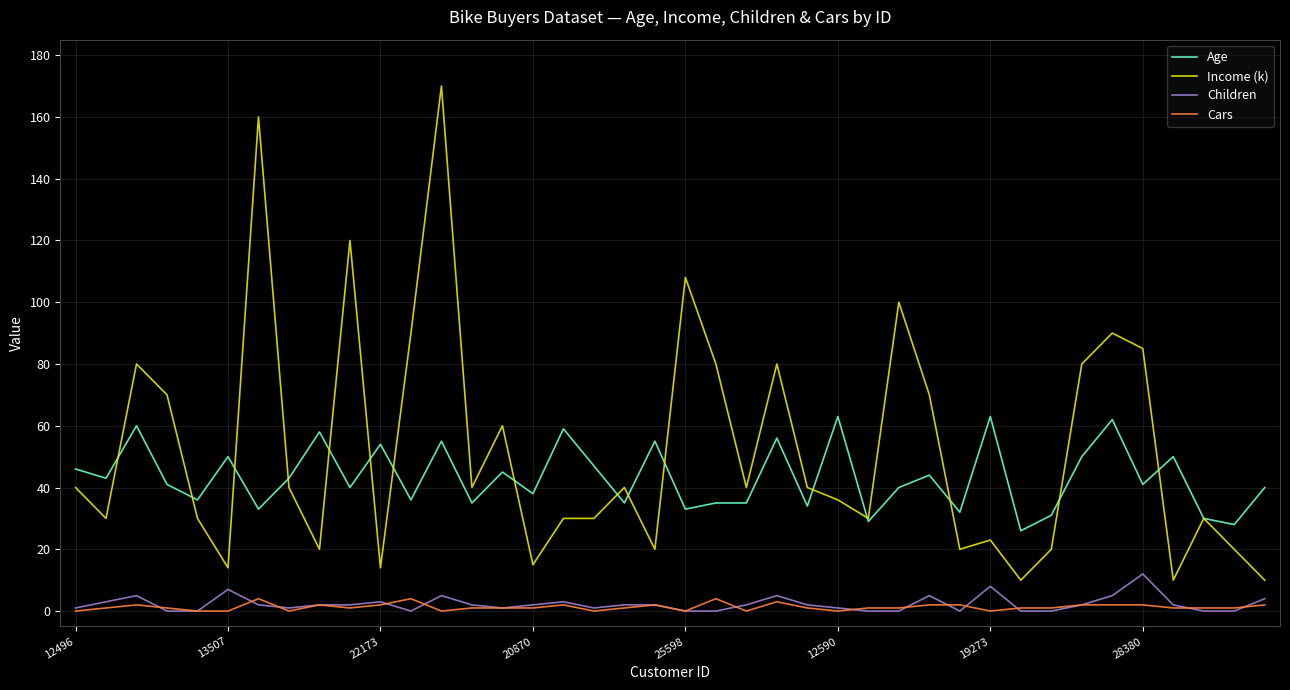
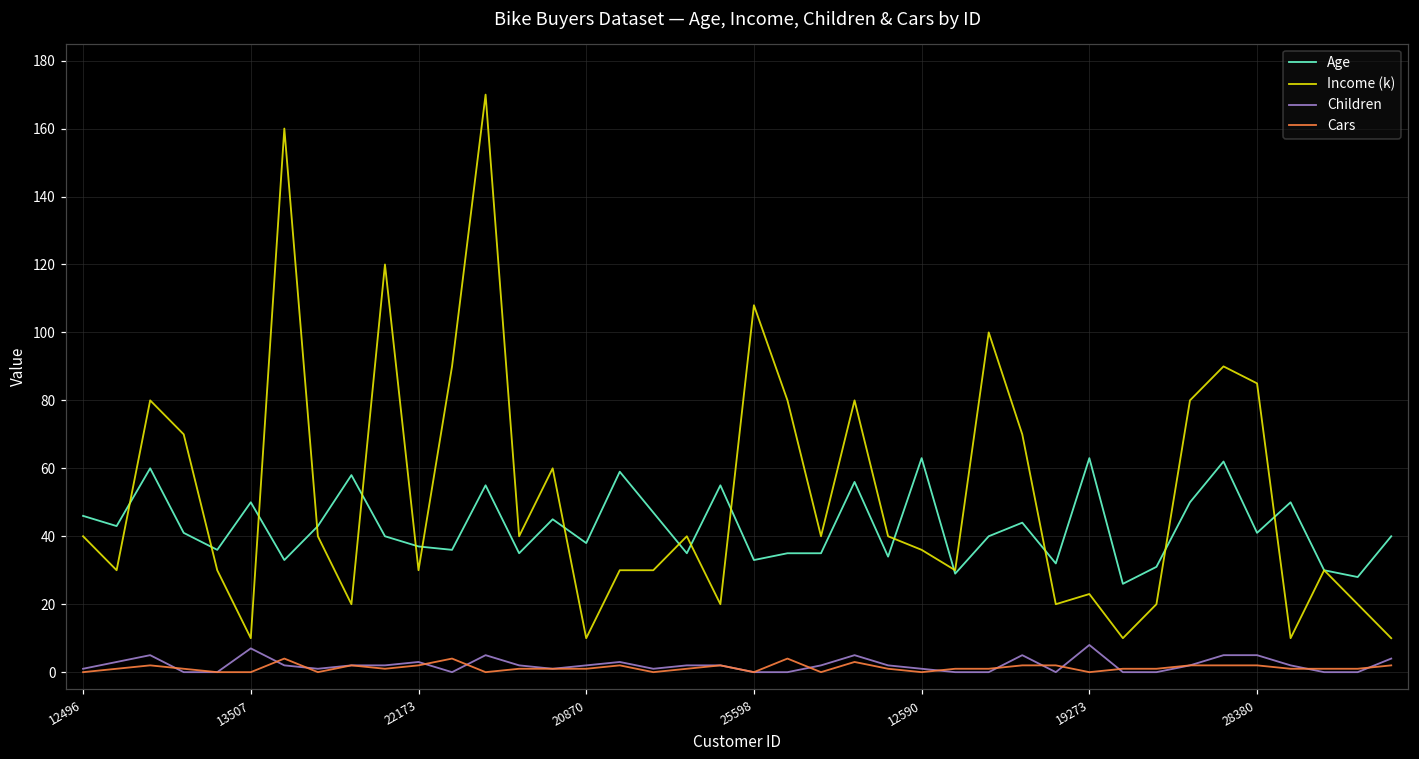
Income (k), 13507: 14 -> 10
Age, 22173: 54 -> 37
Income (k), 22173: 14 -> 30
Income (k), 20870: 15 -> 10
Children, 28380: 12 -> 5
